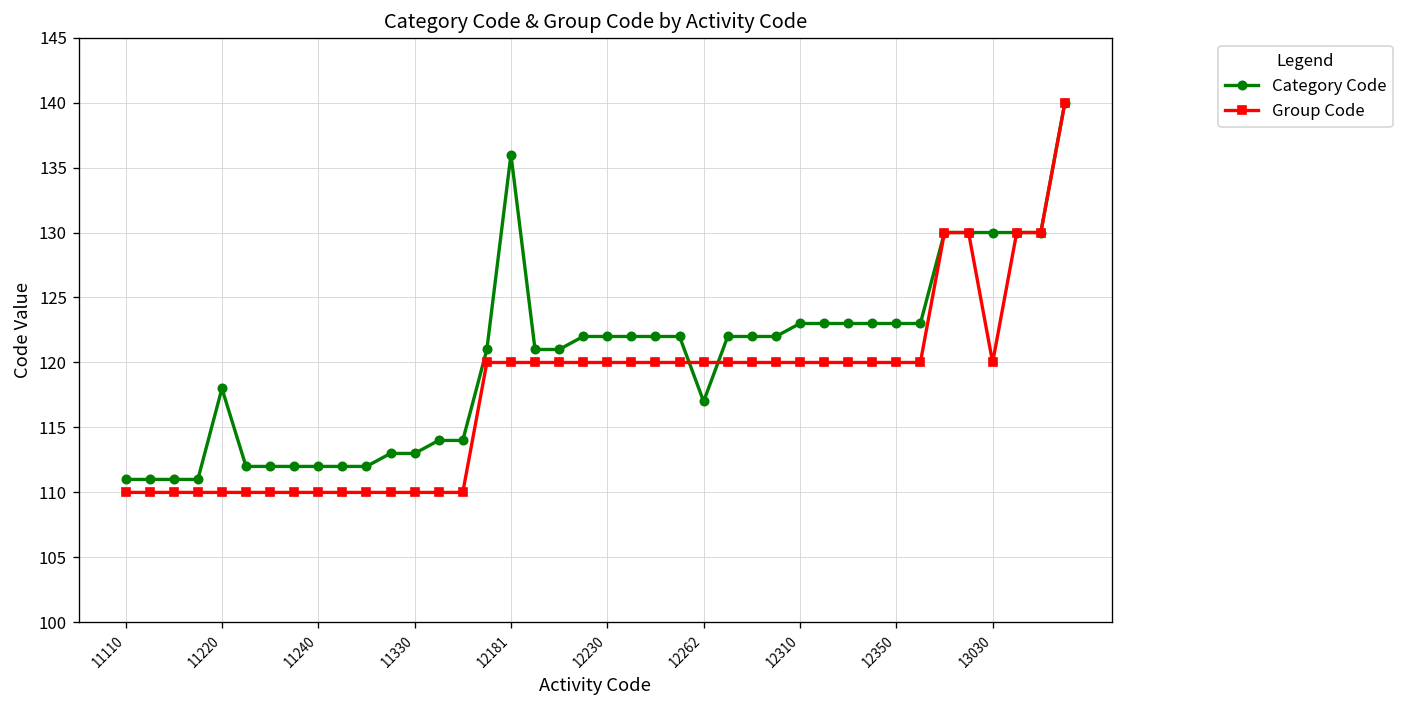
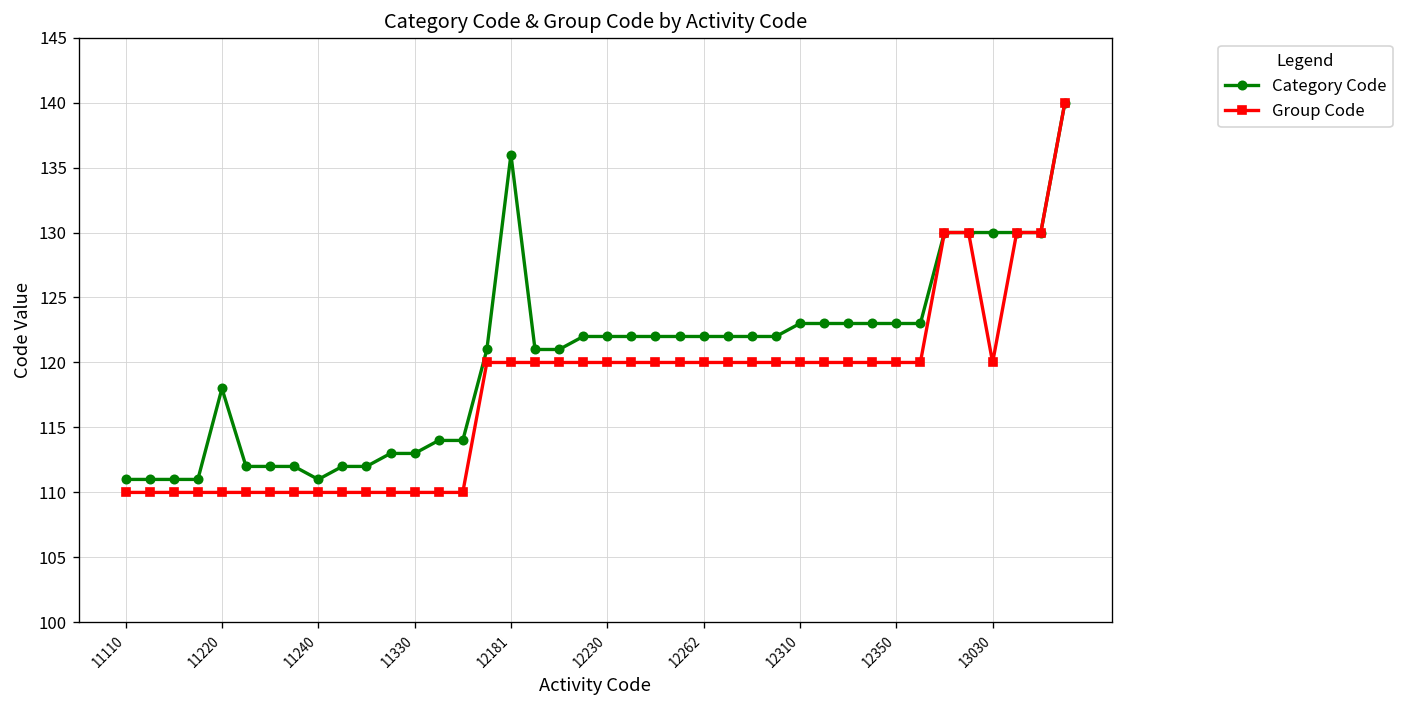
Category Code, 11240: 112 -> 111
Category Code, 12262: 117 -> 122
